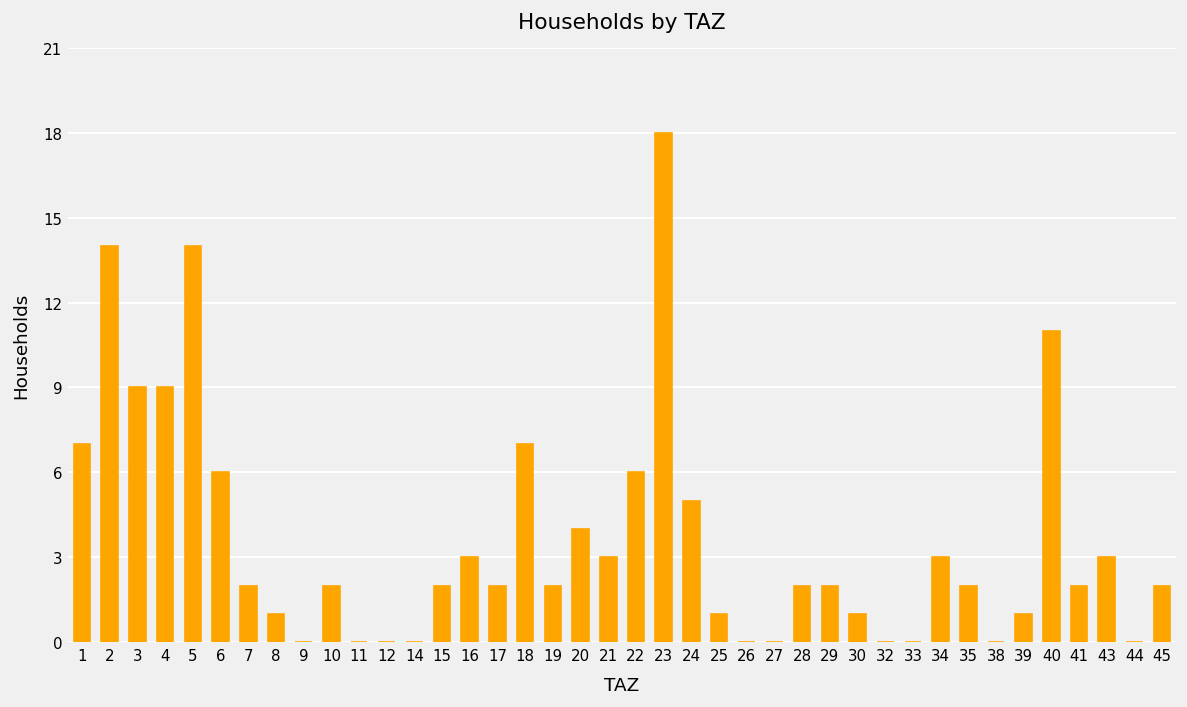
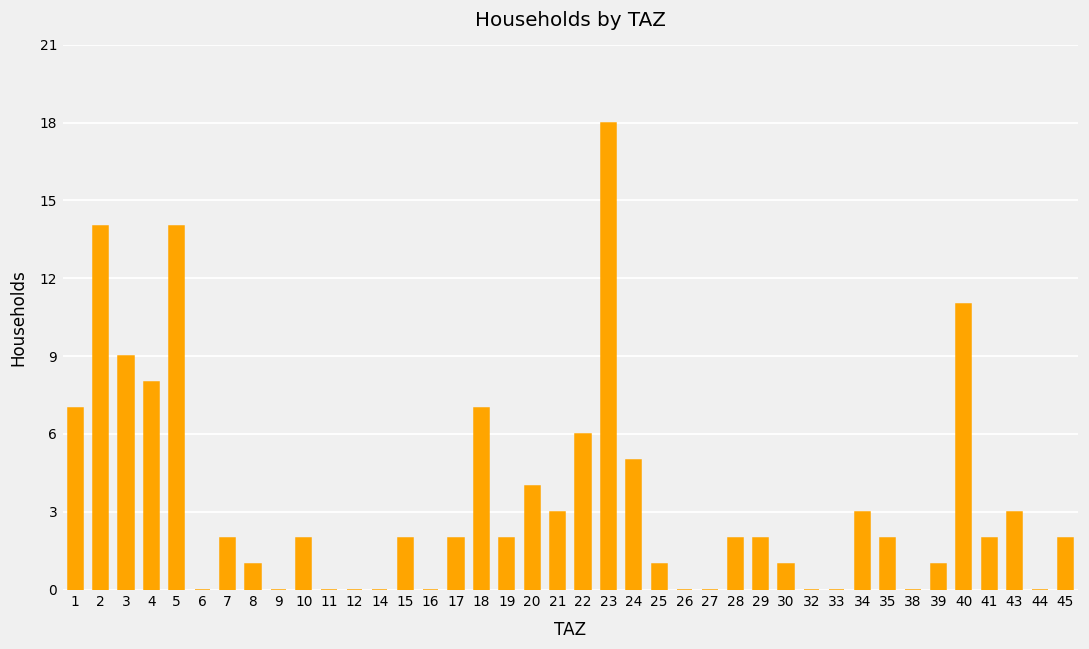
4: 9 -> 8
6: 6 -> 0
16: 3 -> 0
